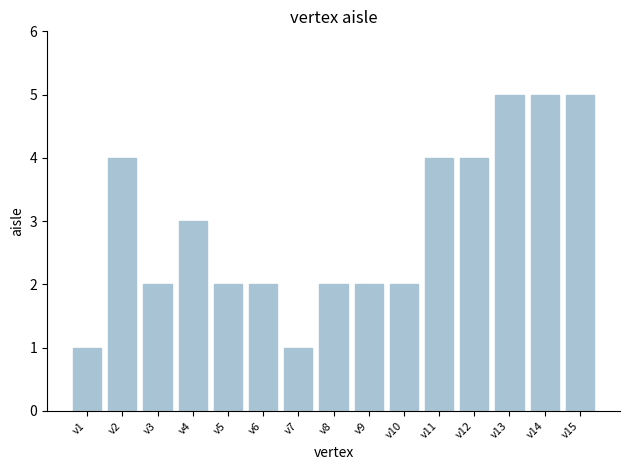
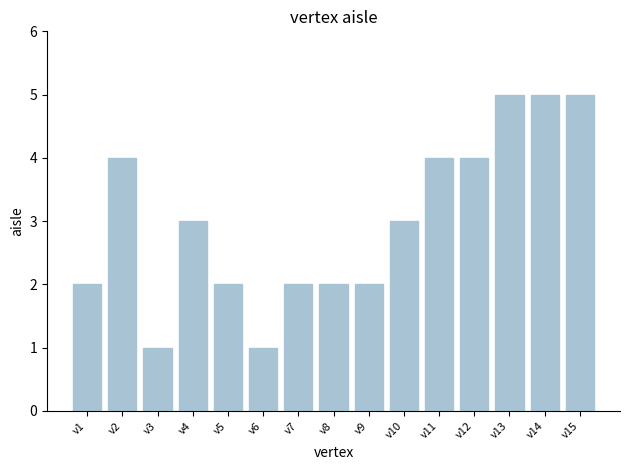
v1: 1 -> 2
v3: 2 -> 1
v6: 2 -> 1
v7: 1 -> 2
v10: 2 -> 3
